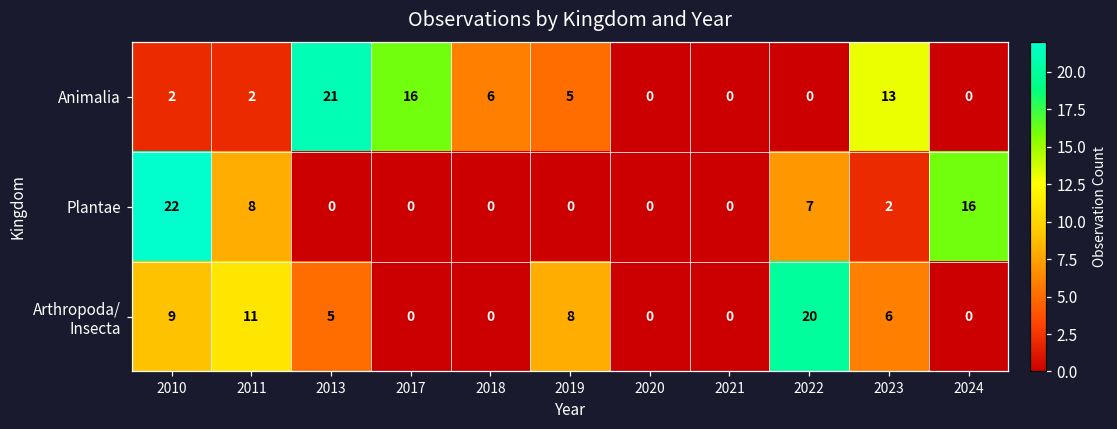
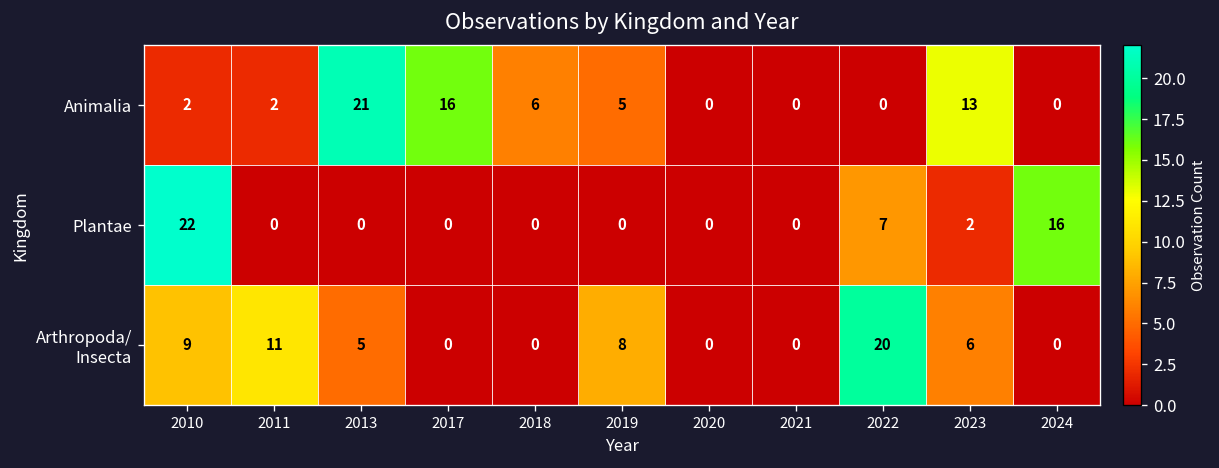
Plantae, 2011: 8 -> 0
